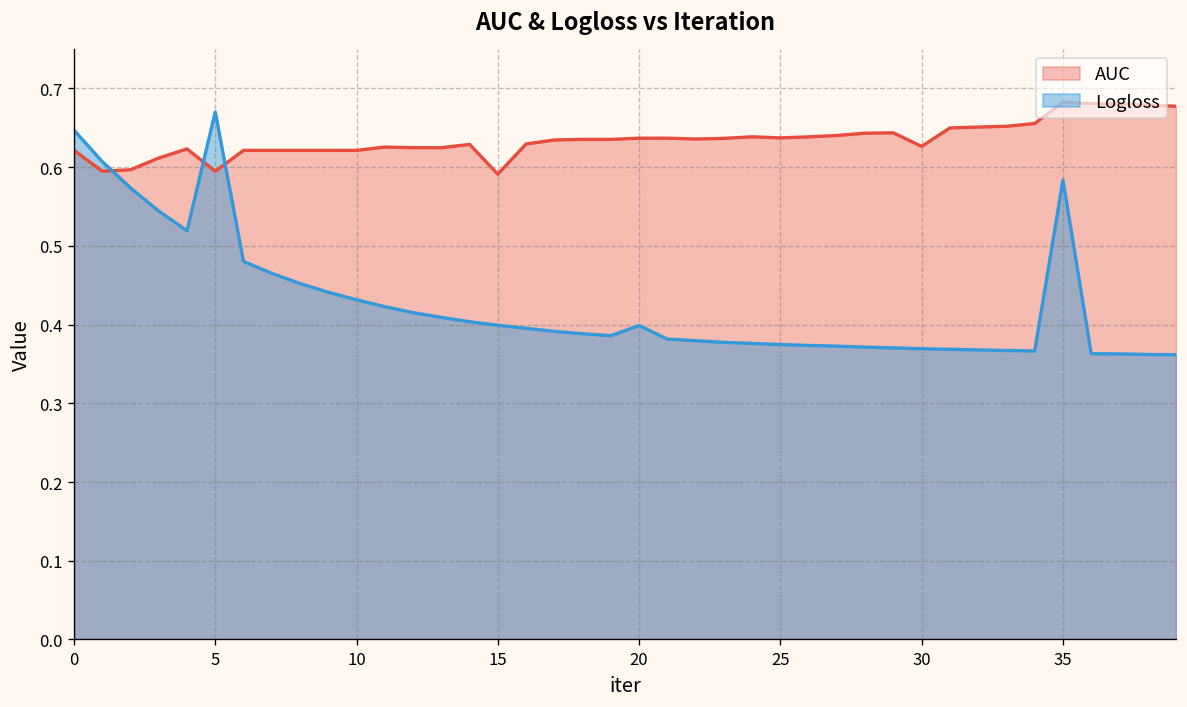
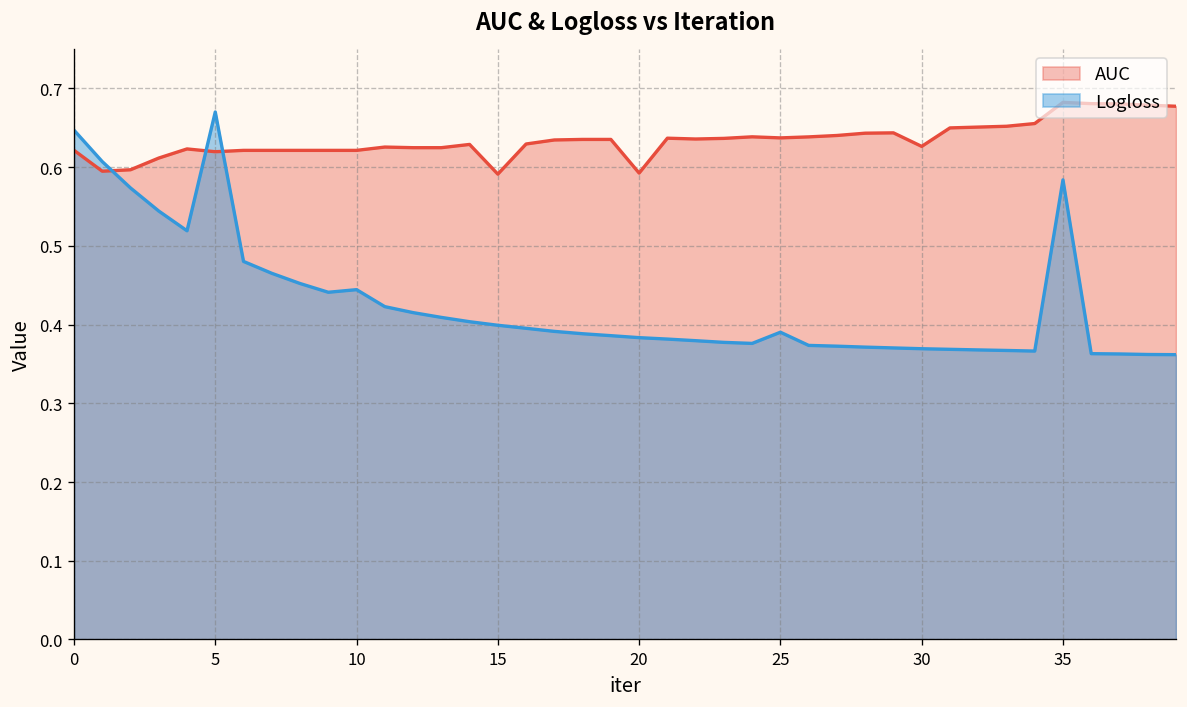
AUC, 5: 0.59 -> 0.62
Logloss, 10: 0.43 -> 0.44
AUC, 20: 0.64 -> 0.59
Logloss, 20: 0.40 -> 0.38
Logloss, 25: 0.37 -> 0.39
